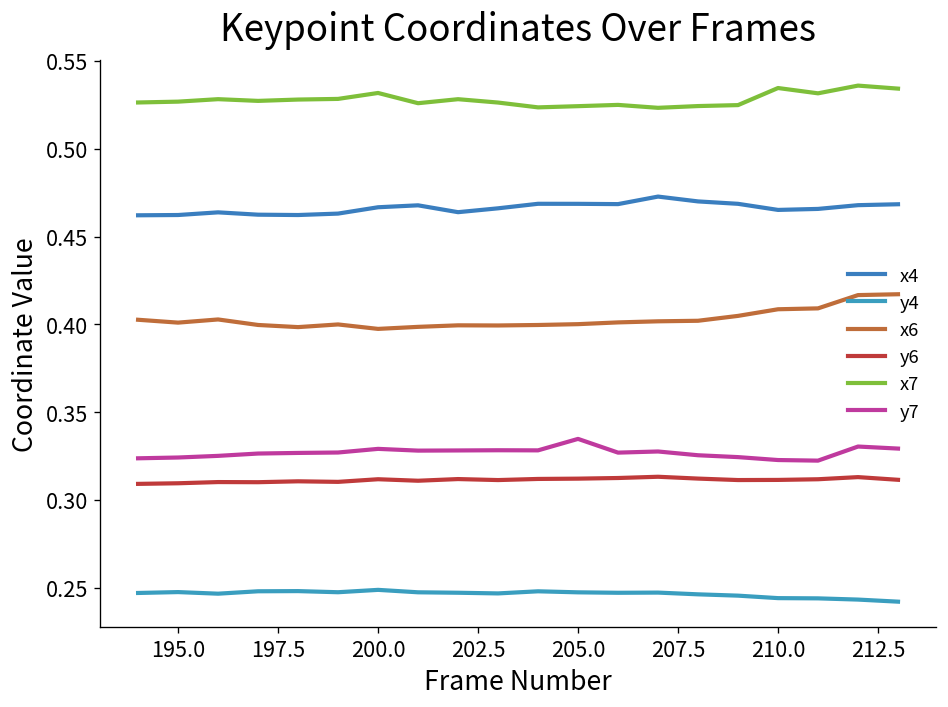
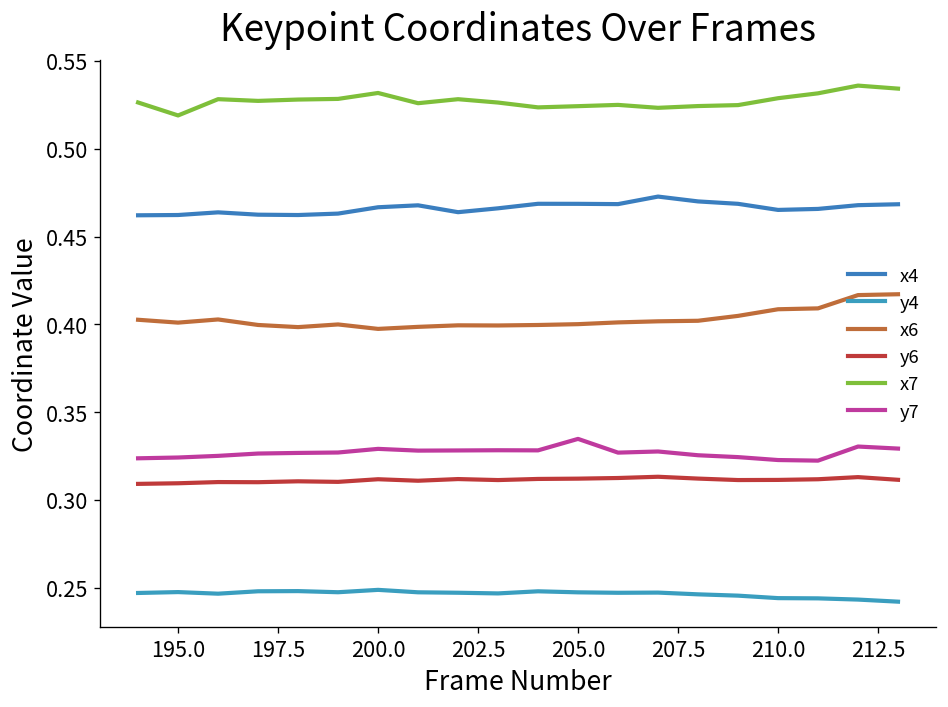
x7, 195.0: 0.527 -> 0.519
x7, 210.0: 0.535 -> 0.529
